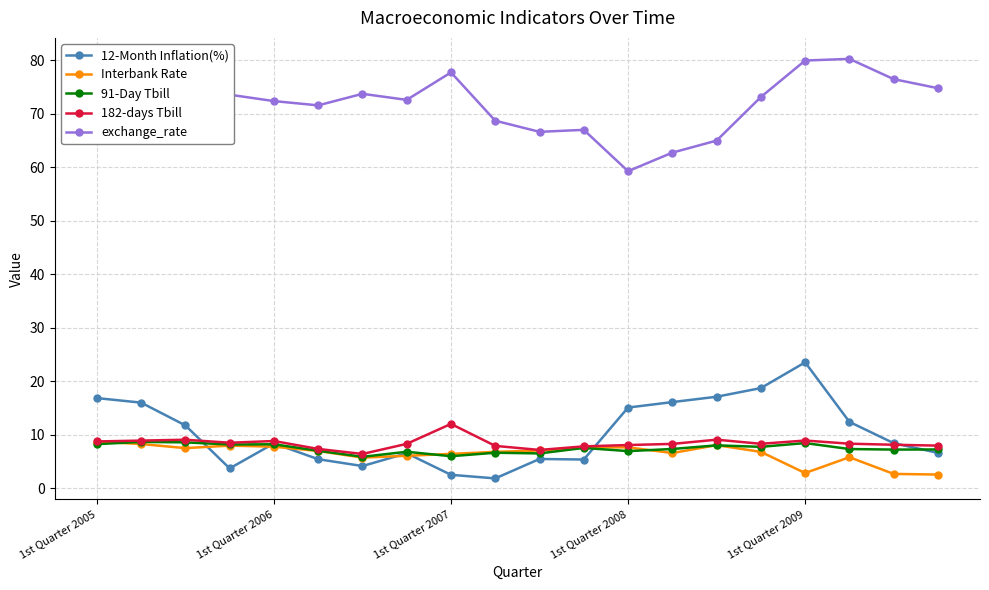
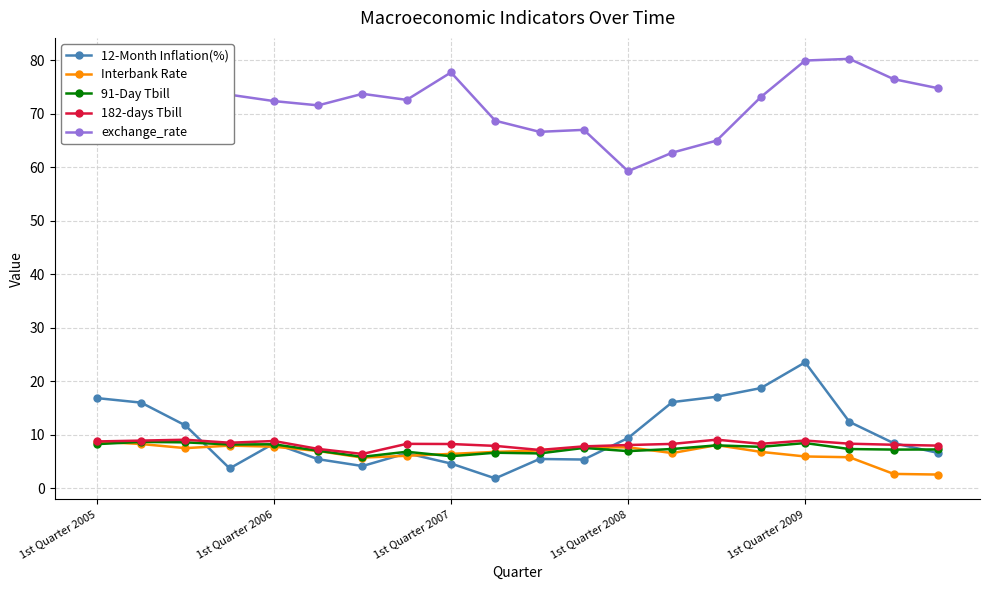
12-Month Inflation(%), 1st Quarter 2007: 3 -> 5
182-days Tbill, 1st Quarter 2007: 12 -> 8
12-Month Inflation(%), 1st Quarter 2008: 15 -> 9
Interbank Rate, 1st Quarter 2009: 3 -> 6
